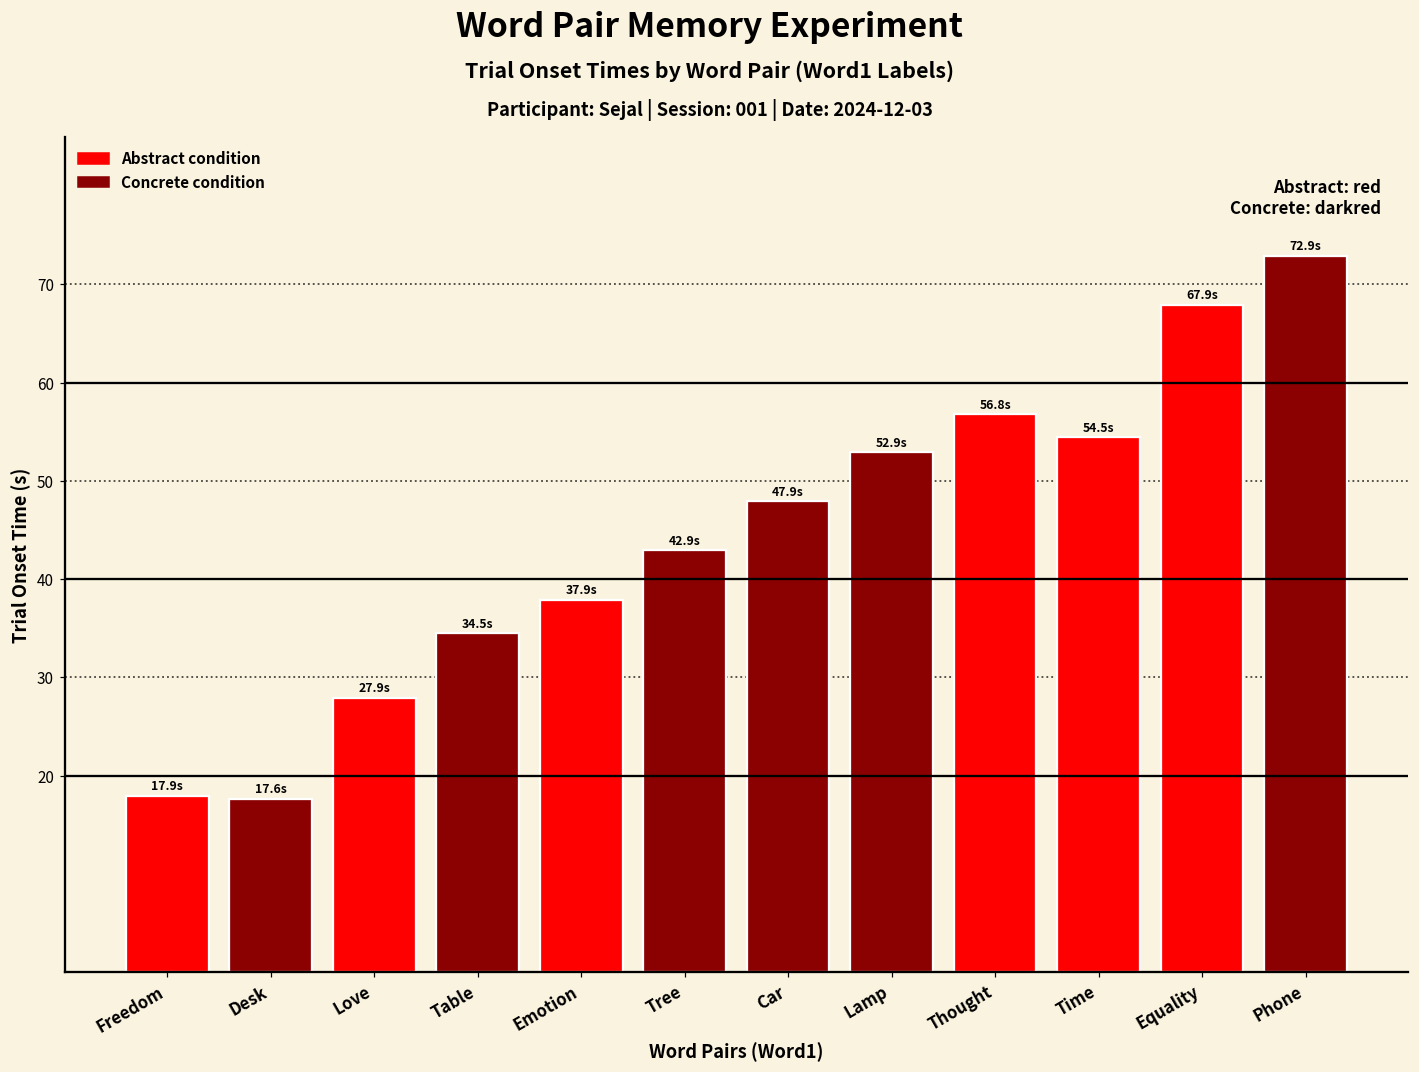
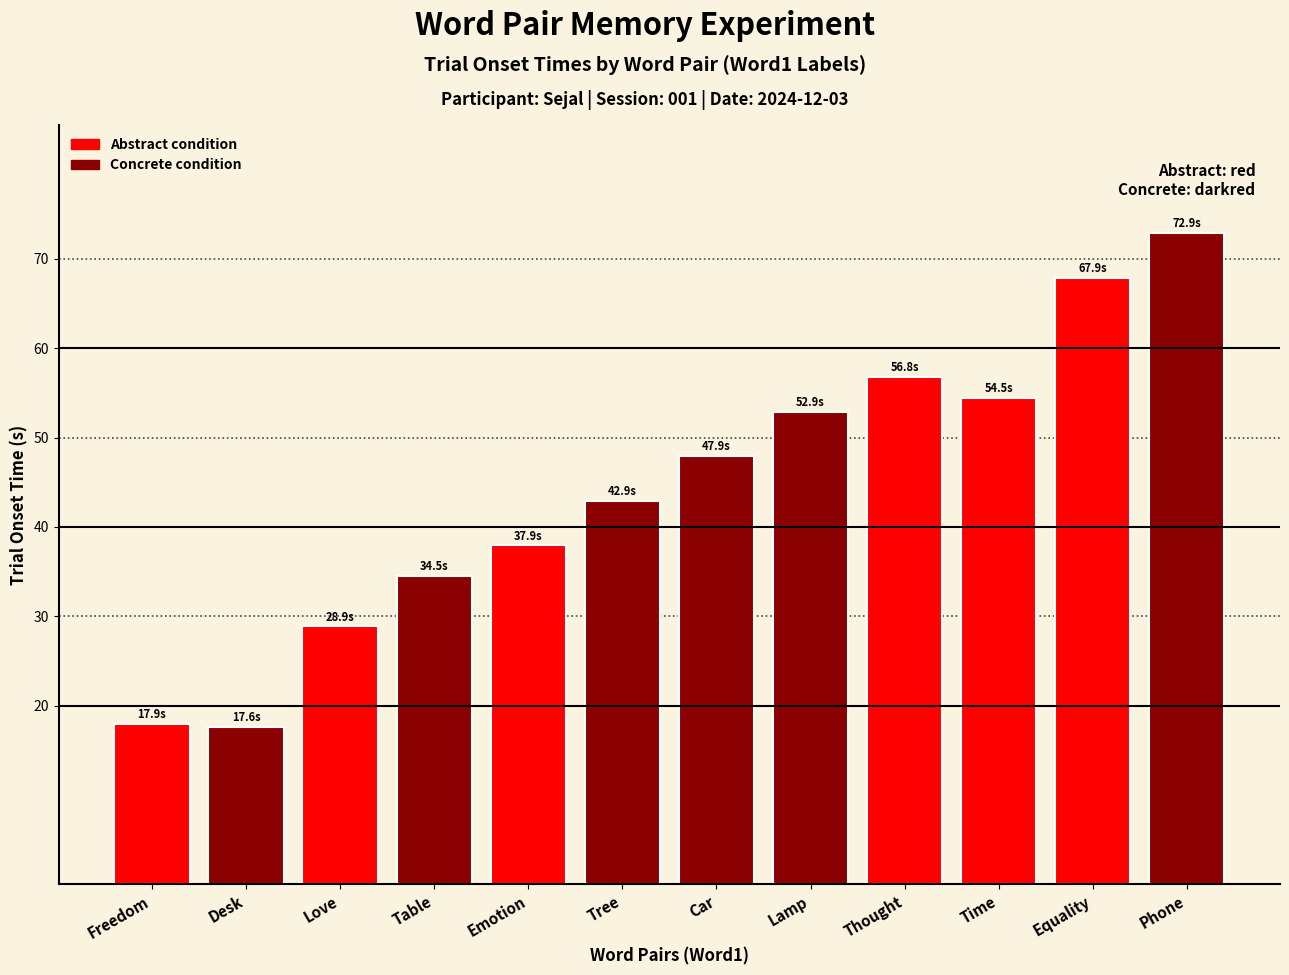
Love: 27.9s -> 28.9s
